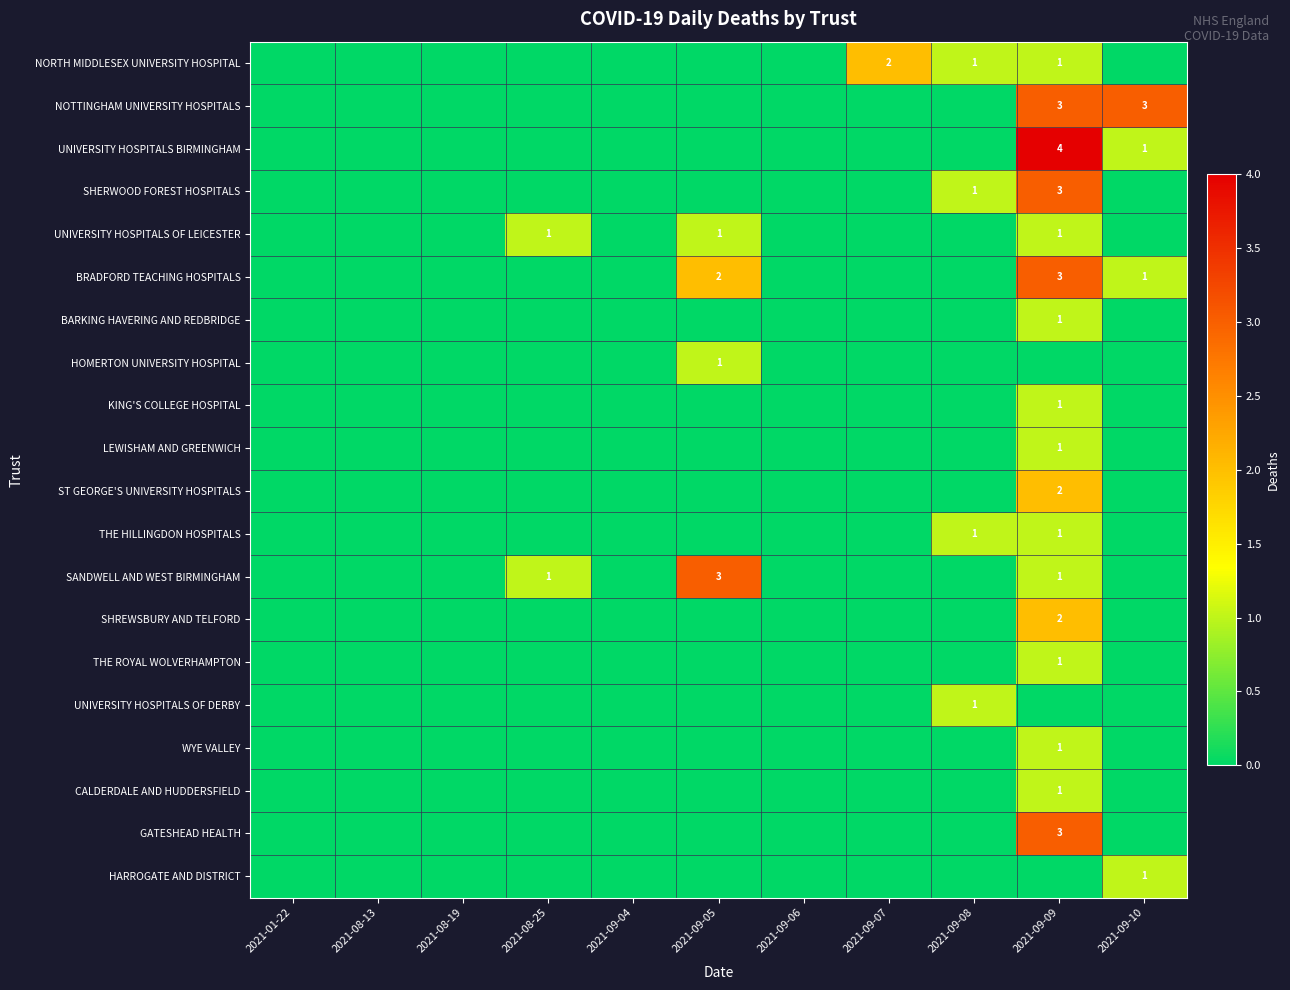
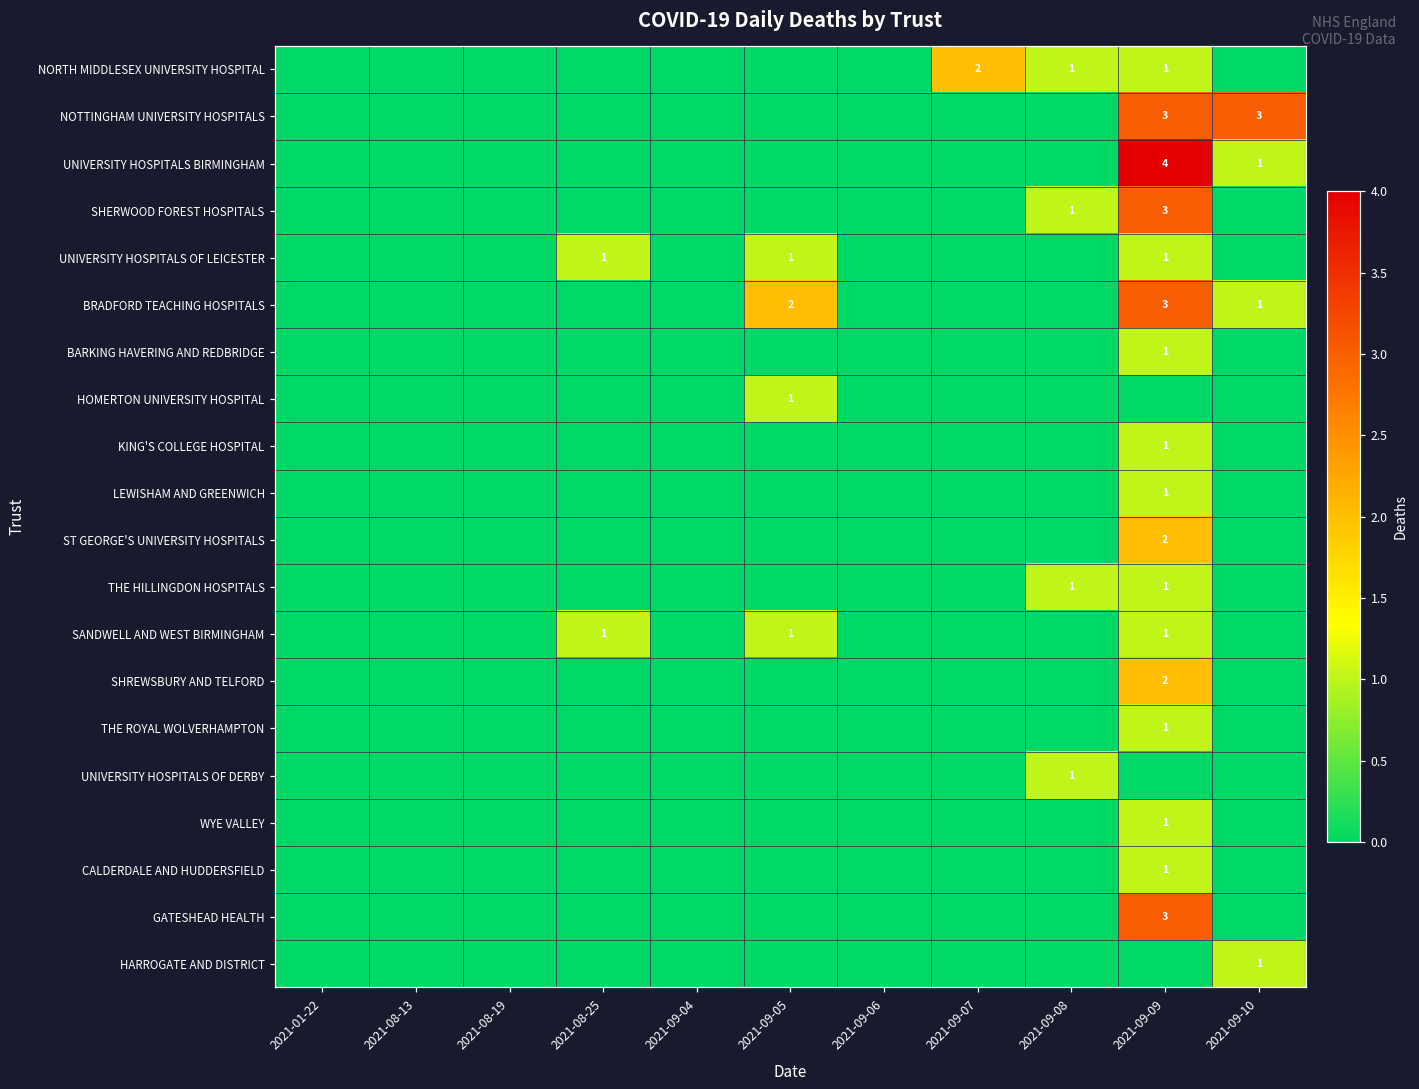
SANDWELL AND WEST BIRMINGHAM, 2021-09-05: 3 -> 1
